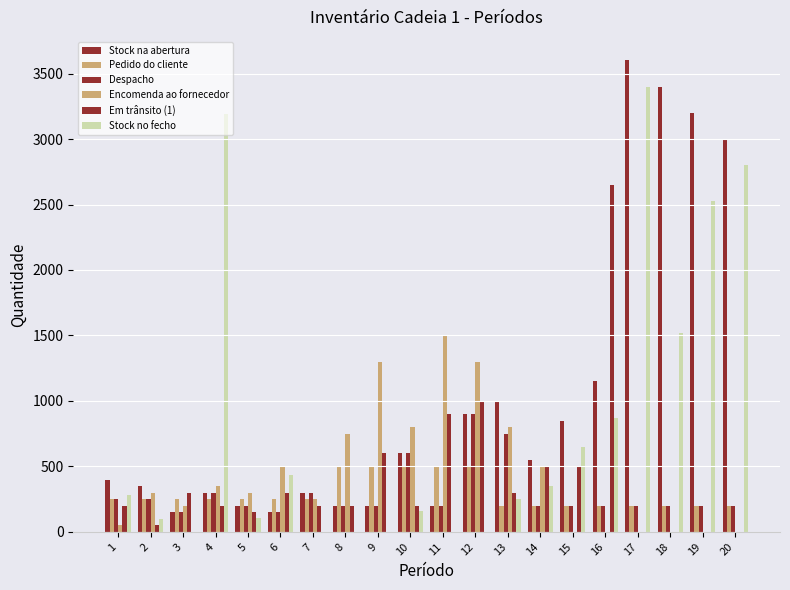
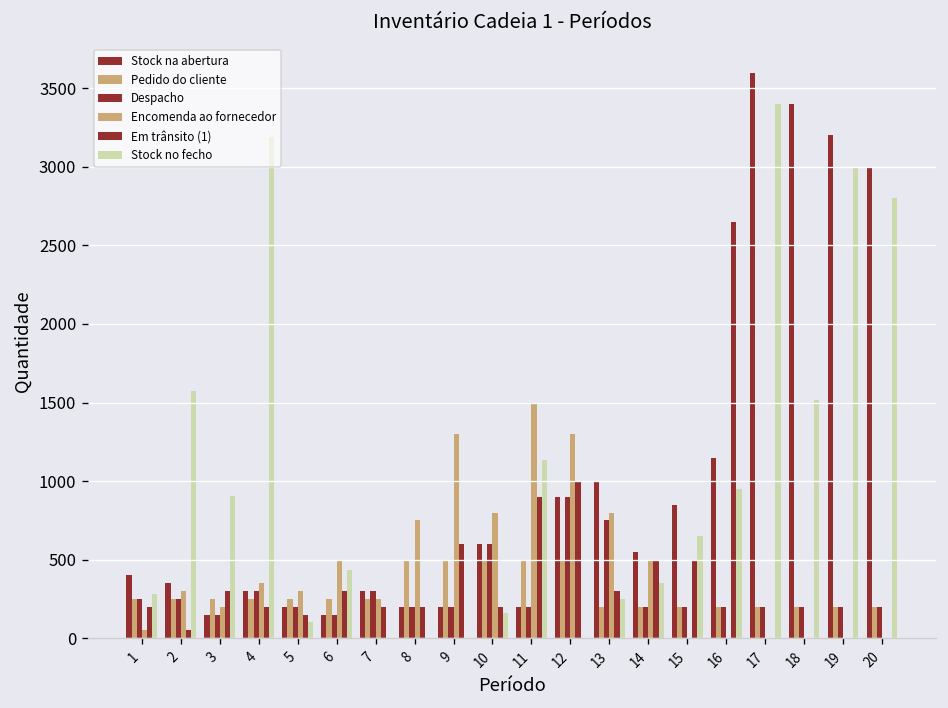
Stock no fecho, 2: 100 -> 1570
Stock no fecho, 3: 0 -> 900
Stock no fecho, 11: 0 -> 1130
Stock no fecho, 16: 870 -> 950
Stock no fecho, 19: 2530 -> 3000
